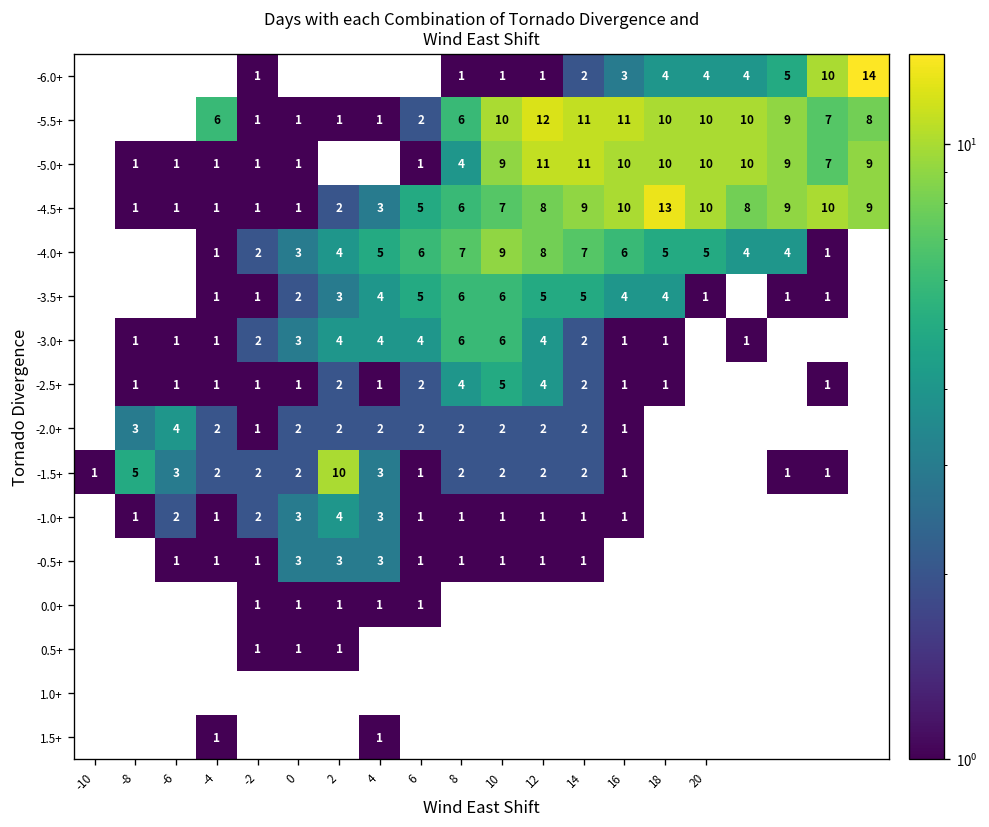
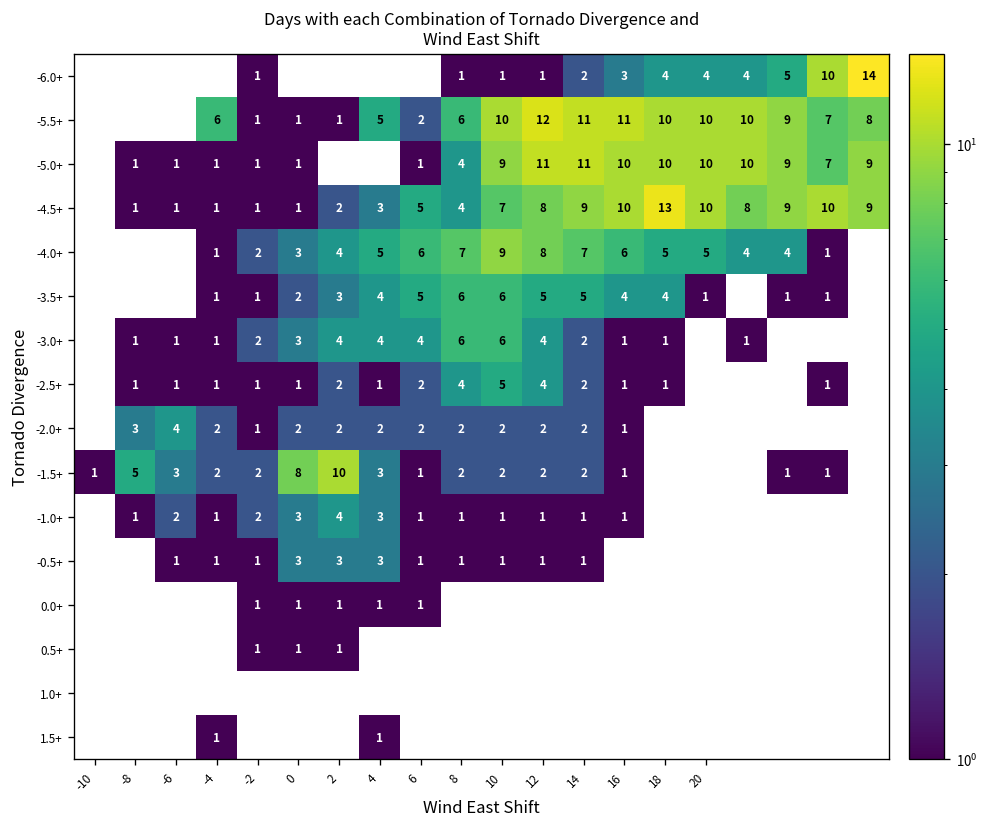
-5.5+, 4: 1 -> 5
-4.5+, 8: 6 -> 4
-1.5+, 0: 2 -> 8
